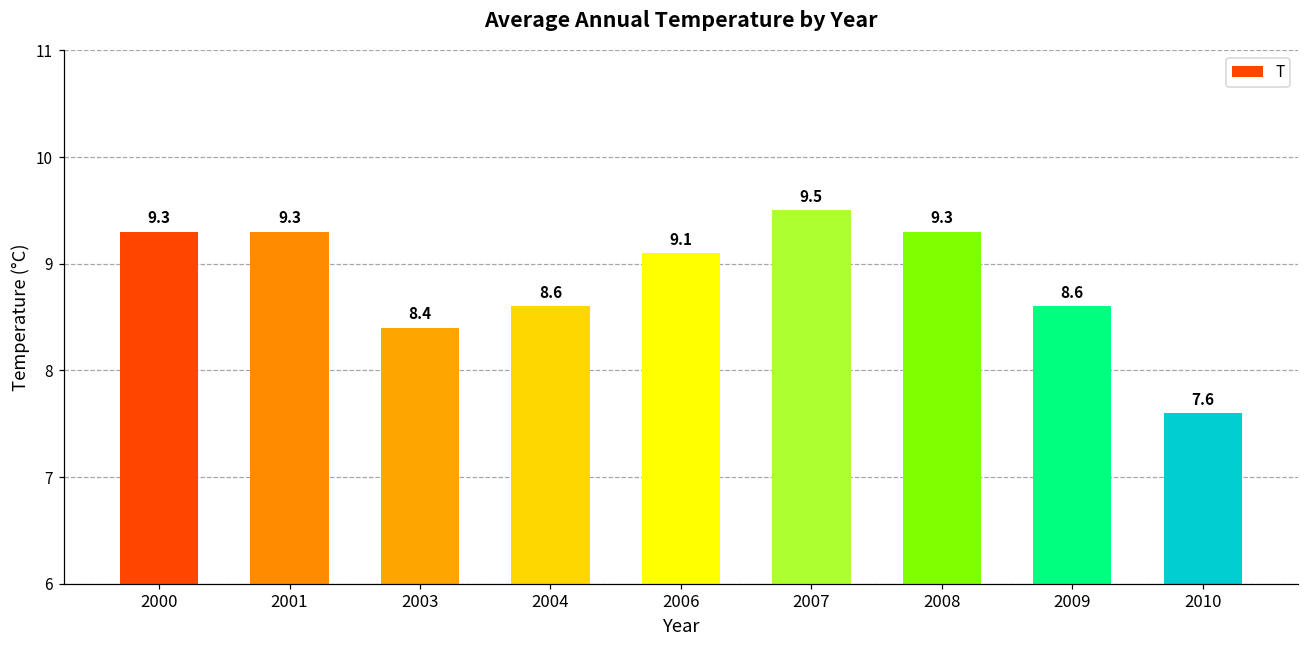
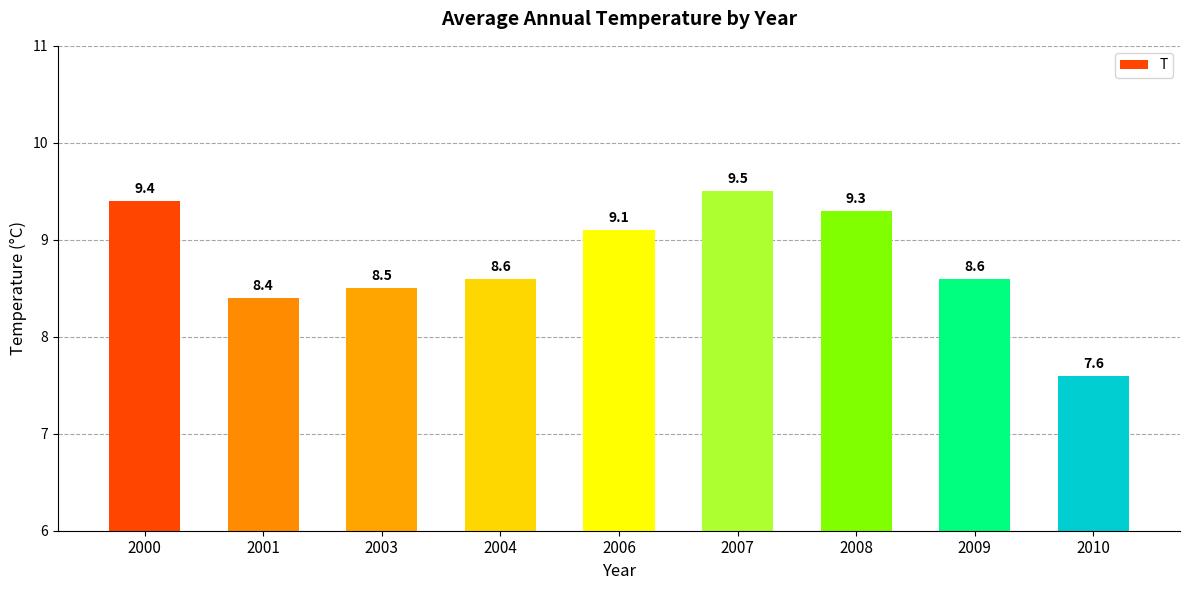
2000: 9.3 -> 9.4
2001: 9.3 -> 8.4
2003: 8.4 -> 8.5
